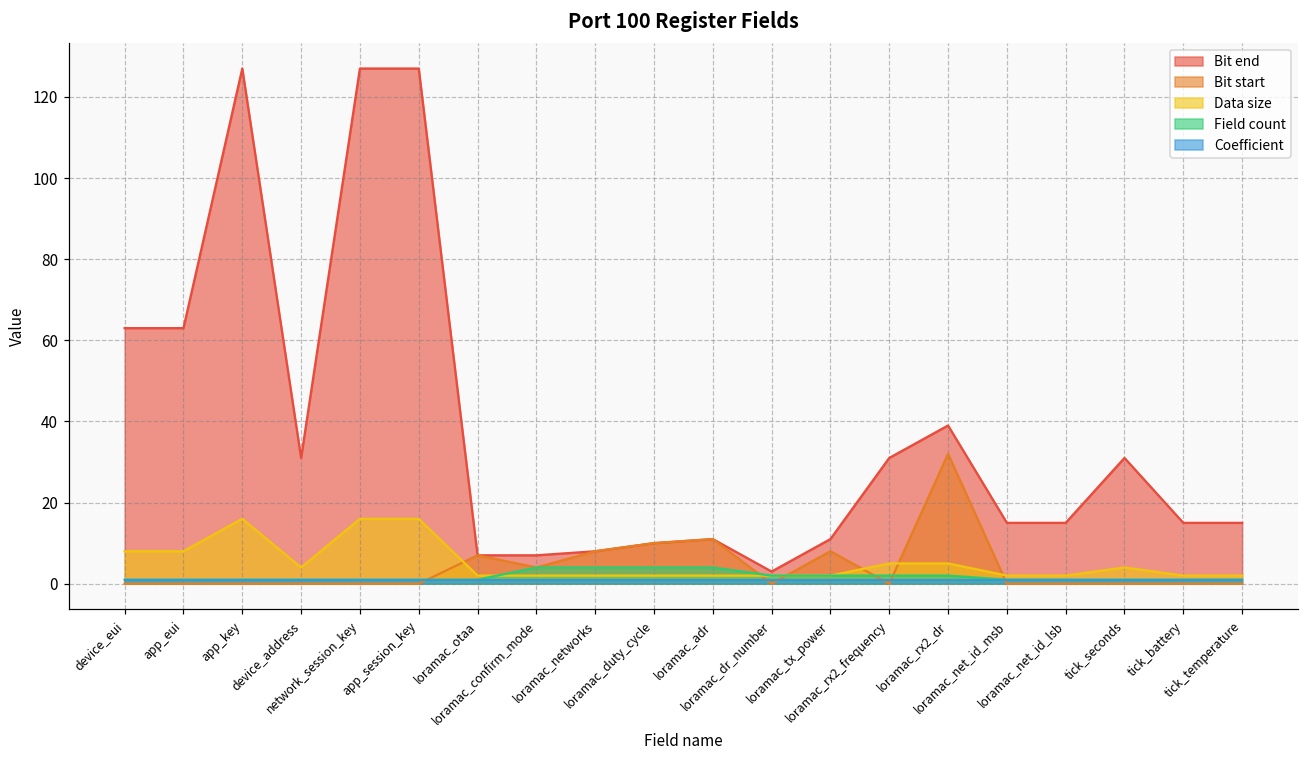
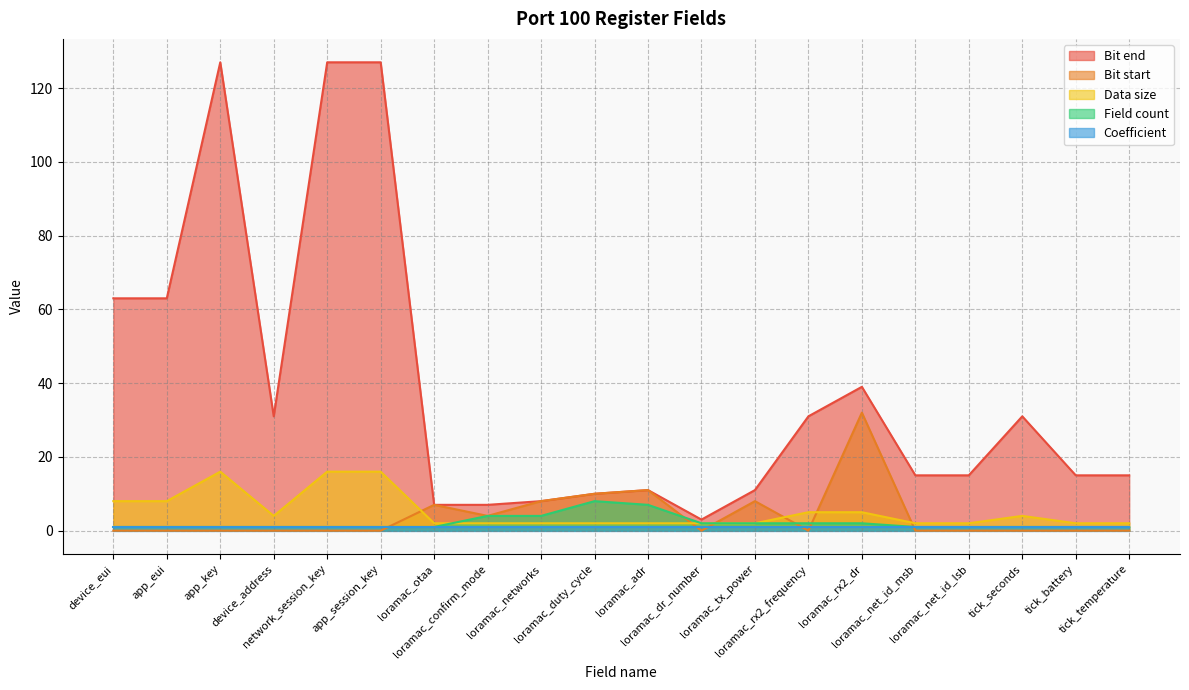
Field count, loramac_duty_cycle: 4 -> 8
Field count, loramac_adr: 4 -> 7
